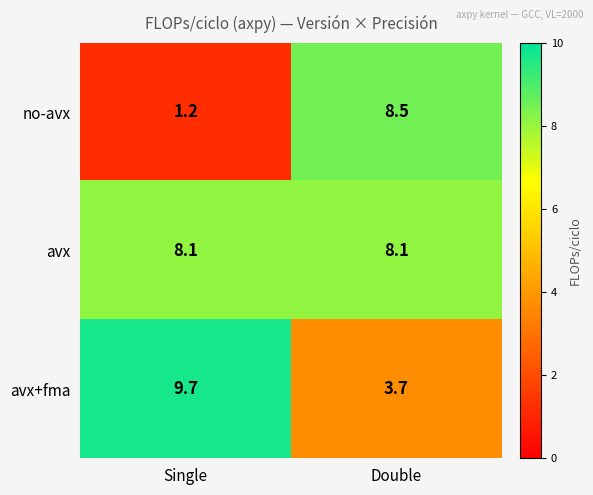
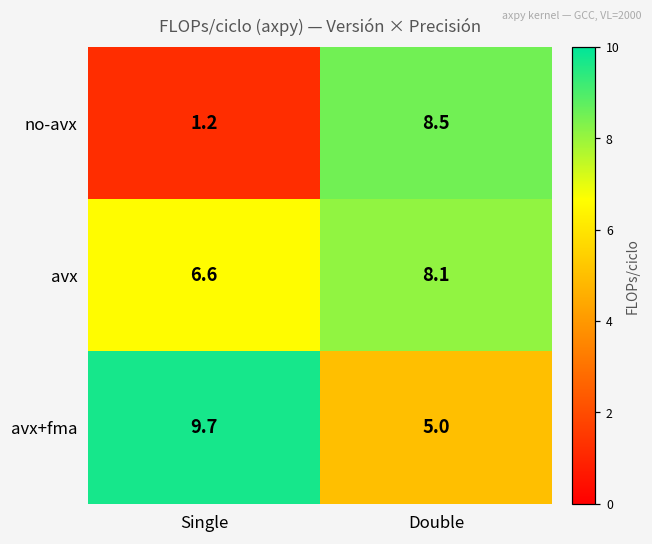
avx, Single: 8.1 -> 6.6
avx+fma, Double: 3.7 -> 5.0
